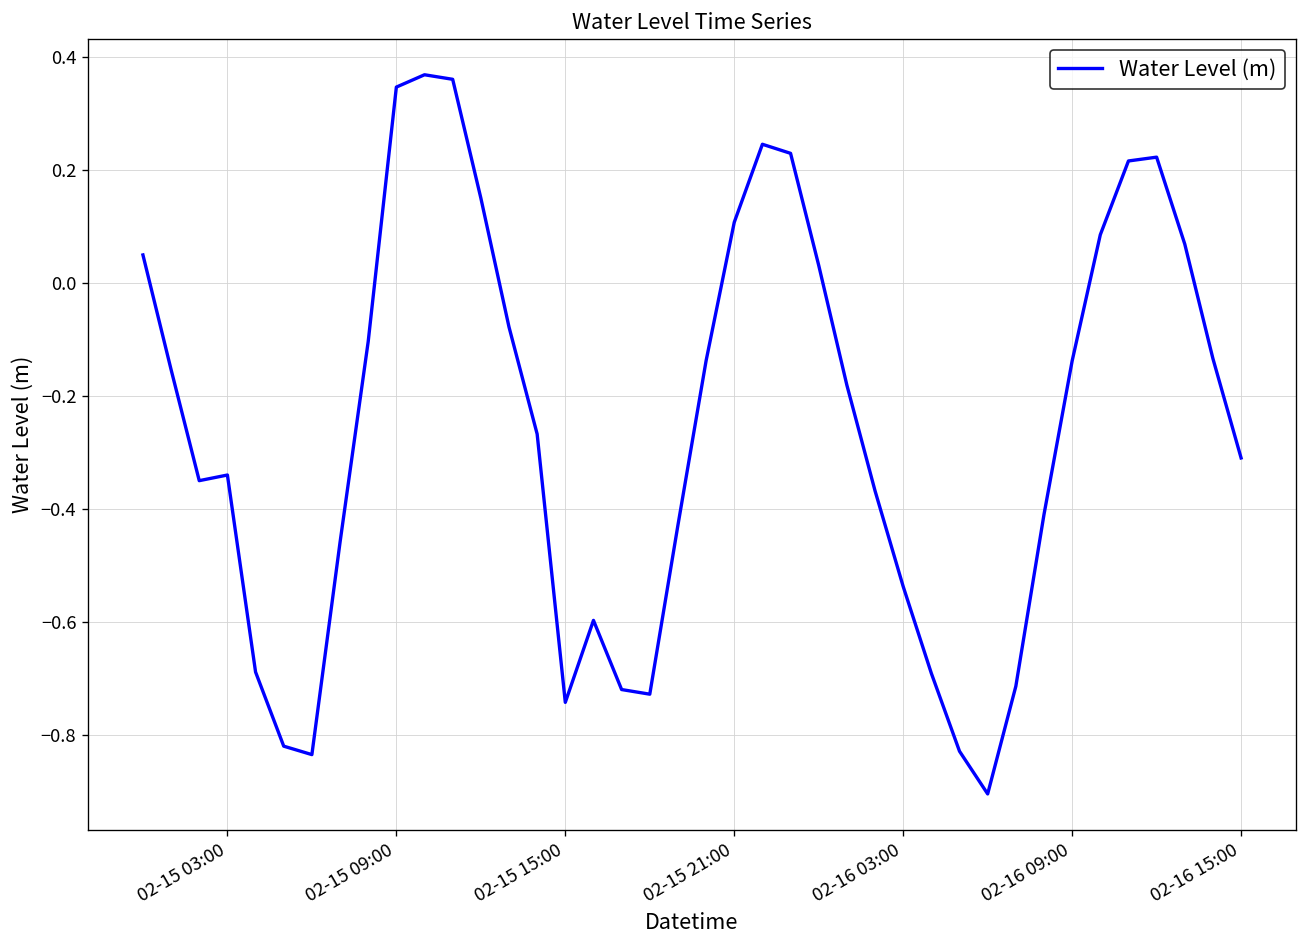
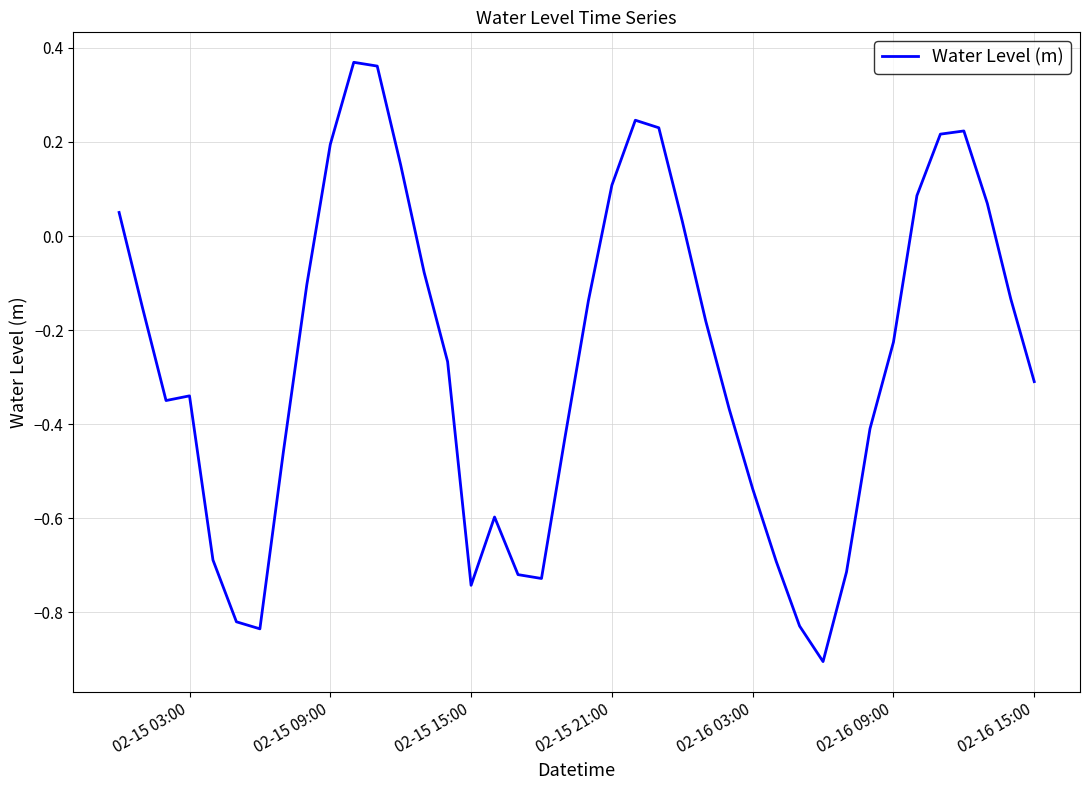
02-15 09:00: 0.35 -> 0.19
02-16 09:00: -0.14 -> -0.23
